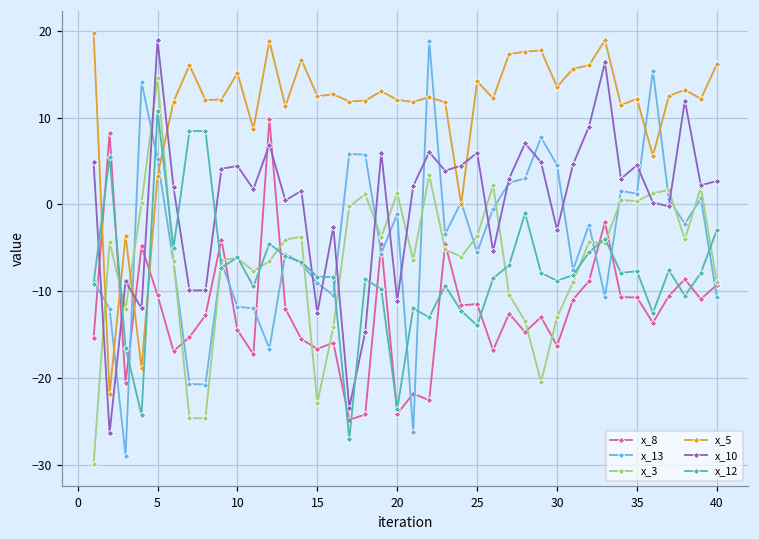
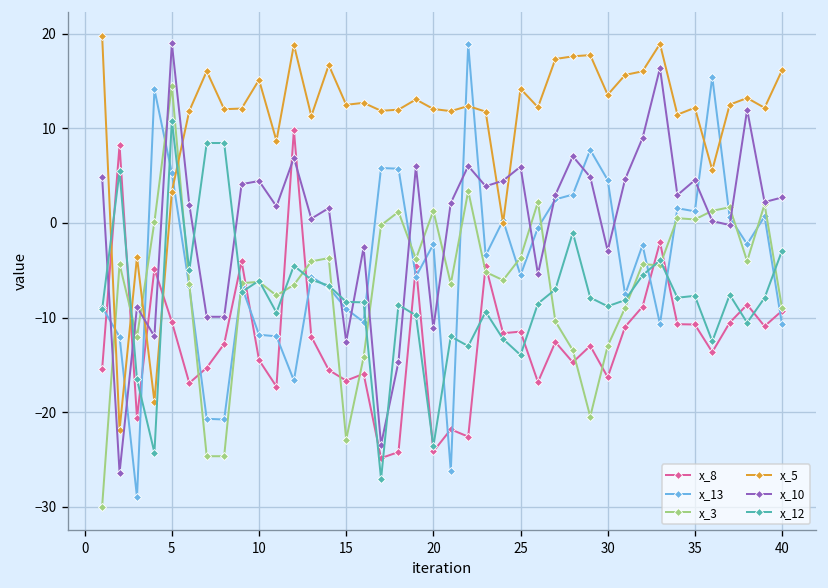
x_13, 20: -1 -> -2
